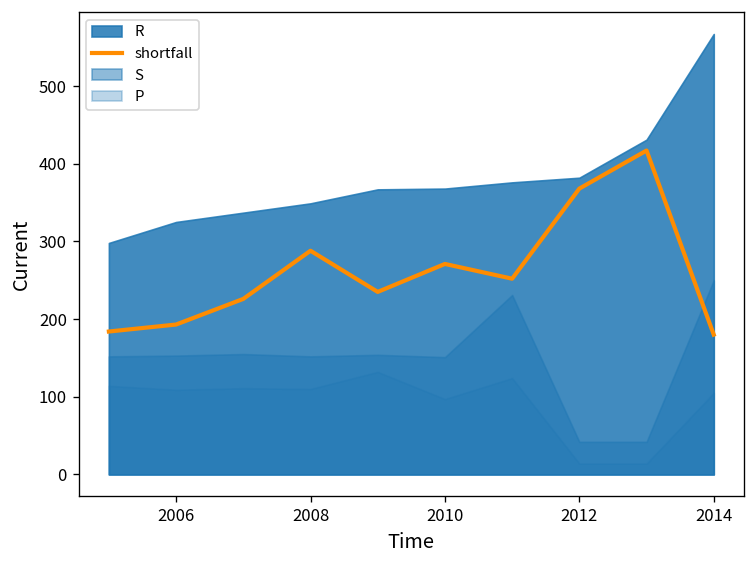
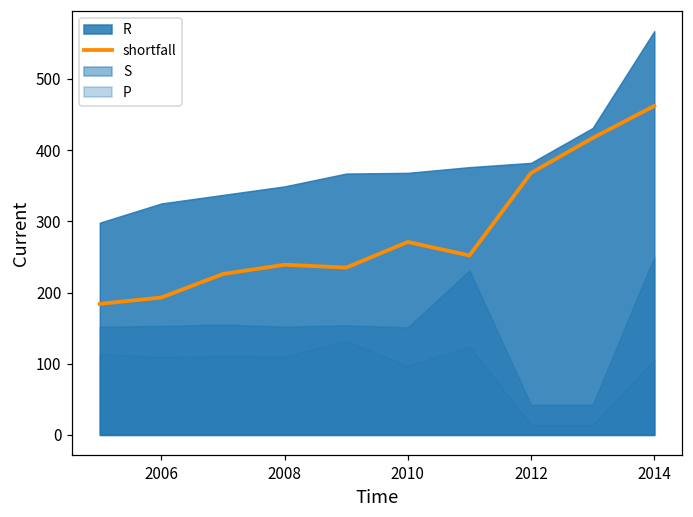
shortfall, 2008: 290 -> 240
shortfall, 2014: 180 -> 460
